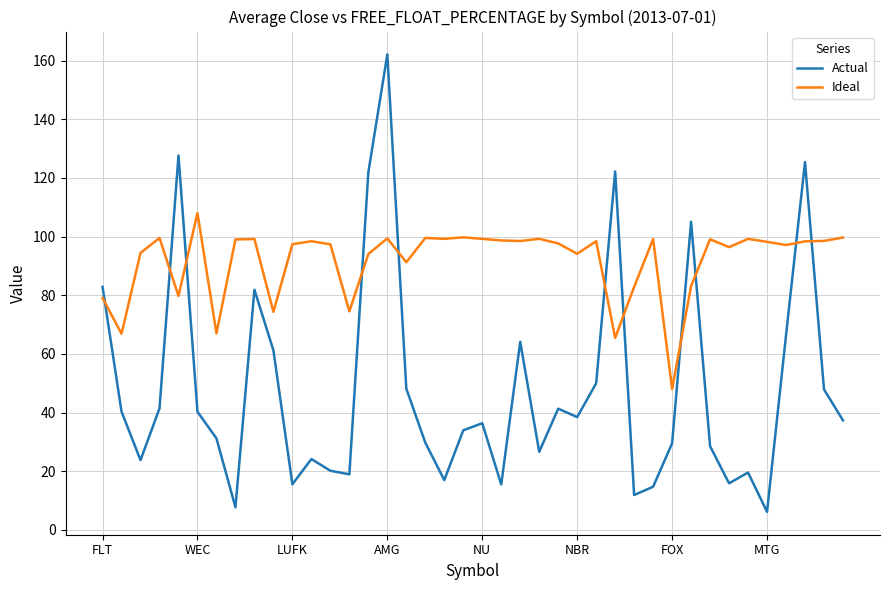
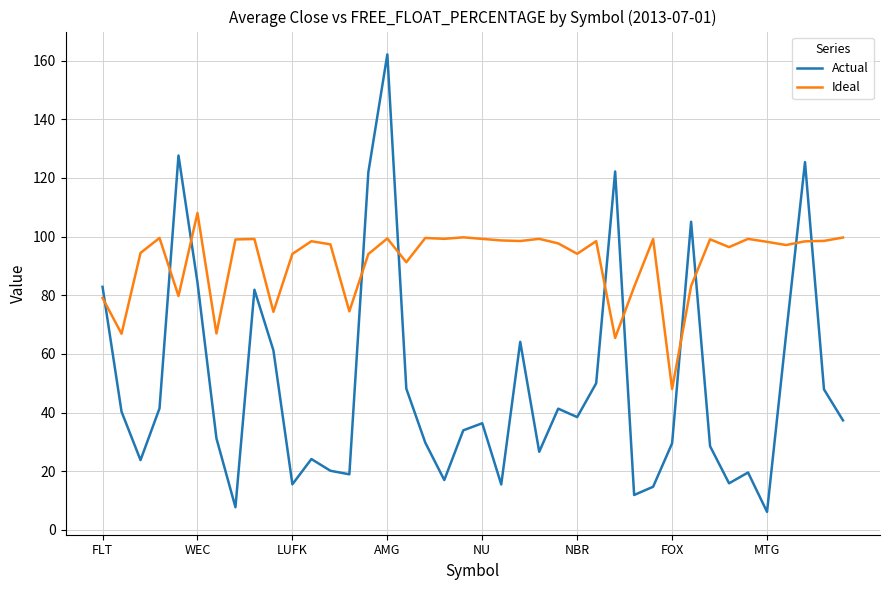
Actual, WEC: 40 -> 84
Ideal, LUFK: 97 -> 94
